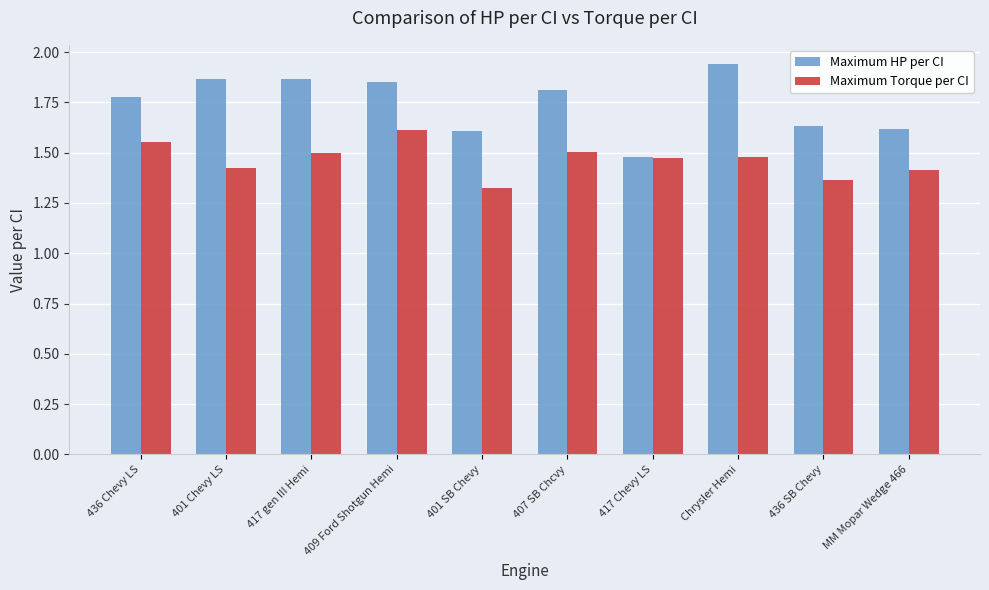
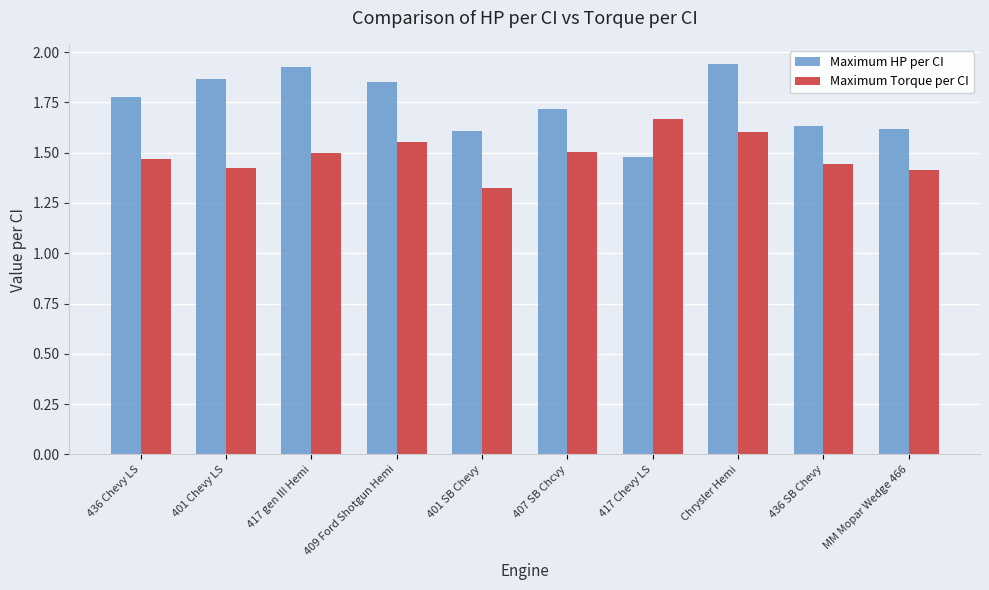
Maximum Torque per CI, 436 Chevy LS: 1.55 -> 1.47
Maximum HP per CI, 417 gen III Hemi: 1.87 -> 1.93
Maximum Torque per CI, 409 Ford Shotgun Hemi: 1.61 -> 1.56
Maximum HP per CI, 407 SB Chcvy: 1.81 -> 1.72
Maximum Torque per CI, 417 Chevy LS: 1.47 -> 1.67
Maximum Torque per CI, Chrysler Hemi: 1.48 -> 1.60
Maximum Torque per CI, 436 SB Chevy: 1.36 -> 1.44
